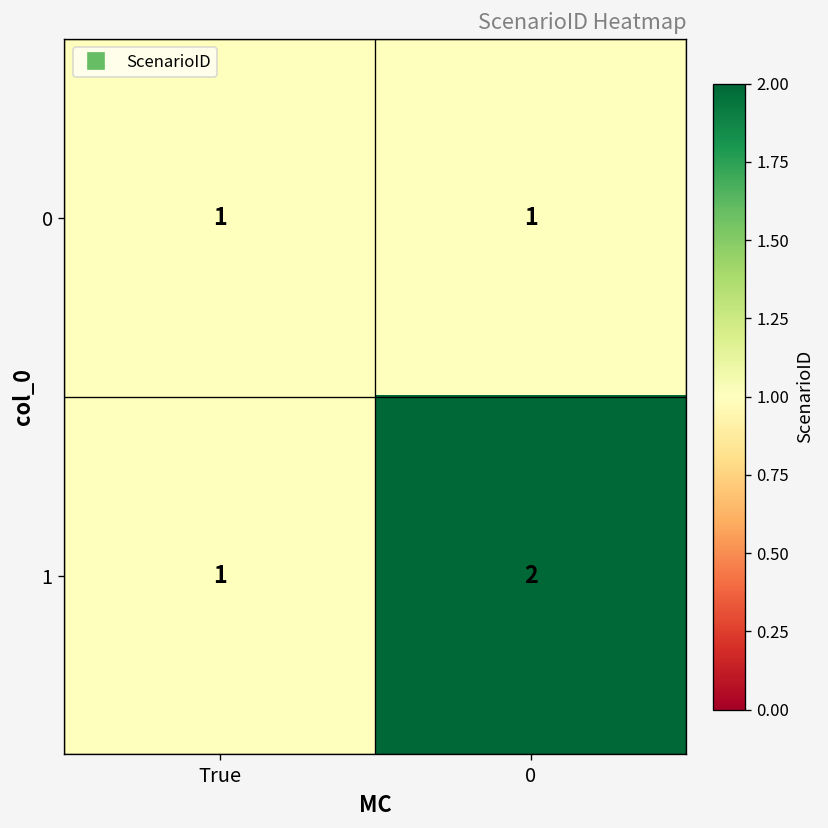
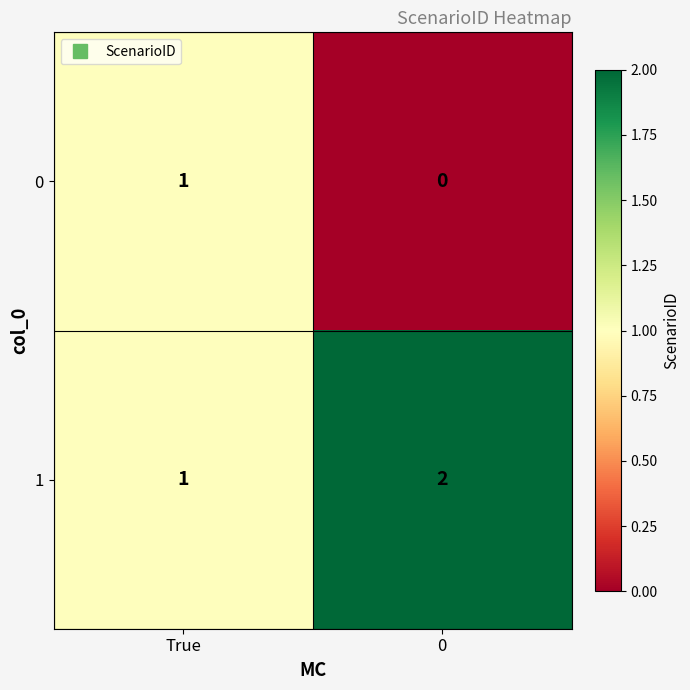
0, 0: 1 -> 0
